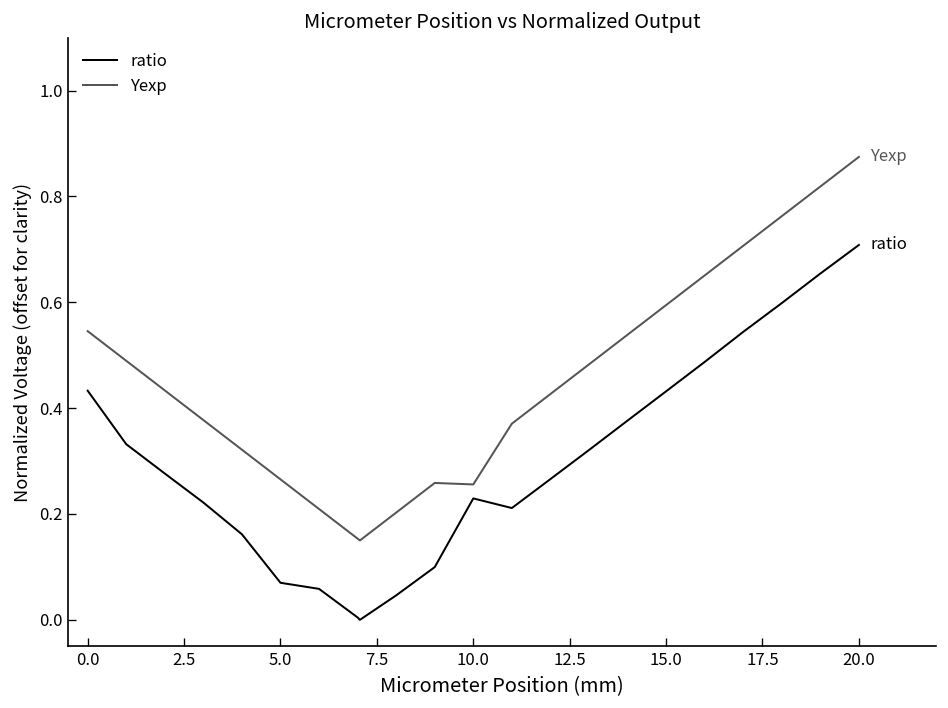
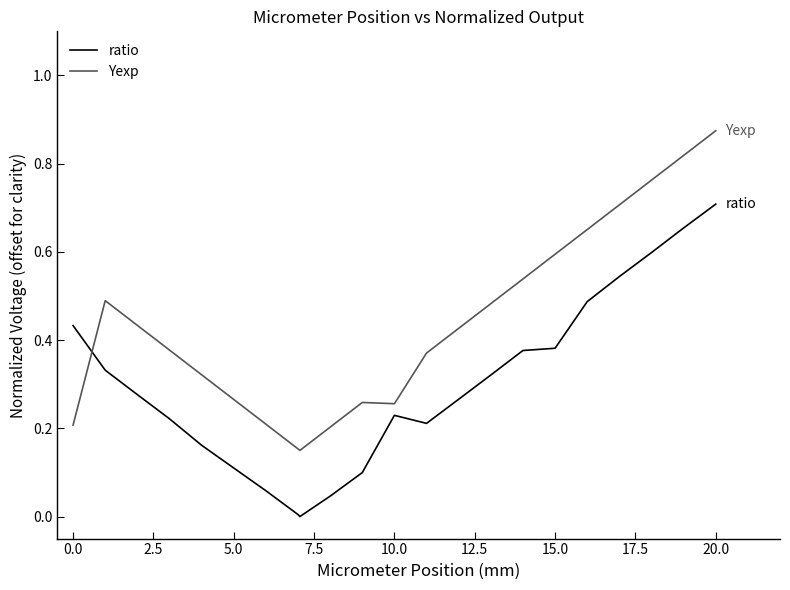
Yexp, 0.0: 0.55 -> 0.21
ratio, 5.0: 0.07 -> 0.11
ratio, 15.0: 0.43 -> 0.38
